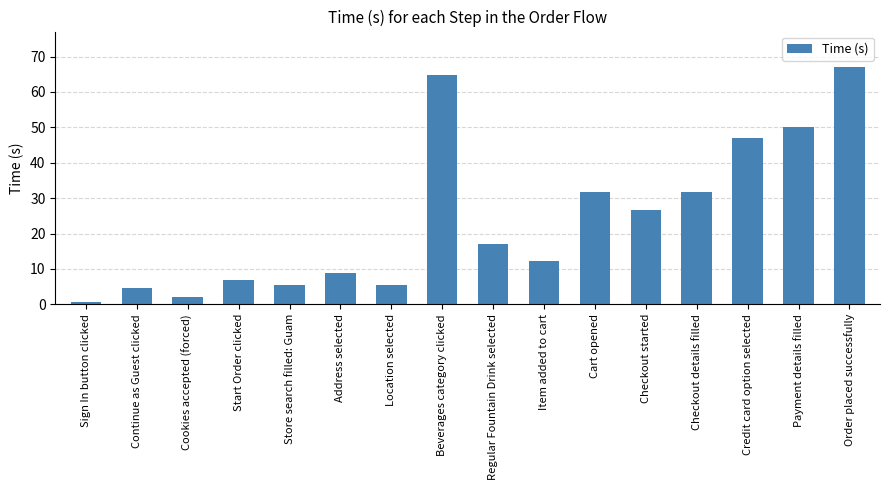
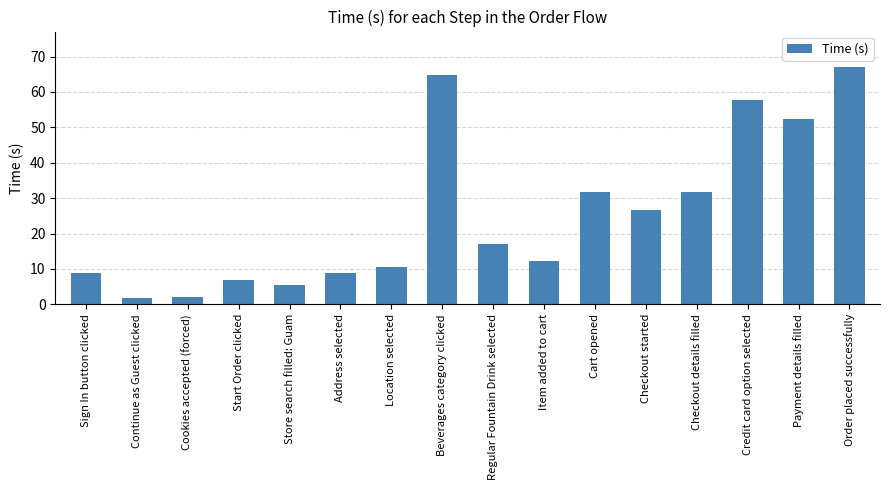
Sign In button clicked: 1 -> 9
Continue as Guest clicked: 5 -> 2
Location selected: 6 -> 10
Credit card option selected: 47 -> 58
Payment details filled: 50 -> 52
